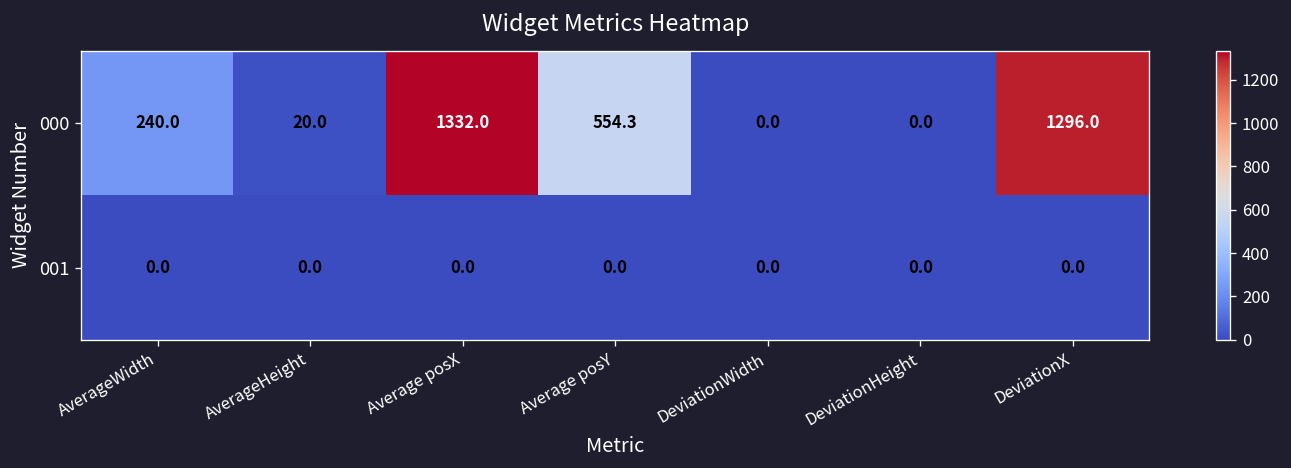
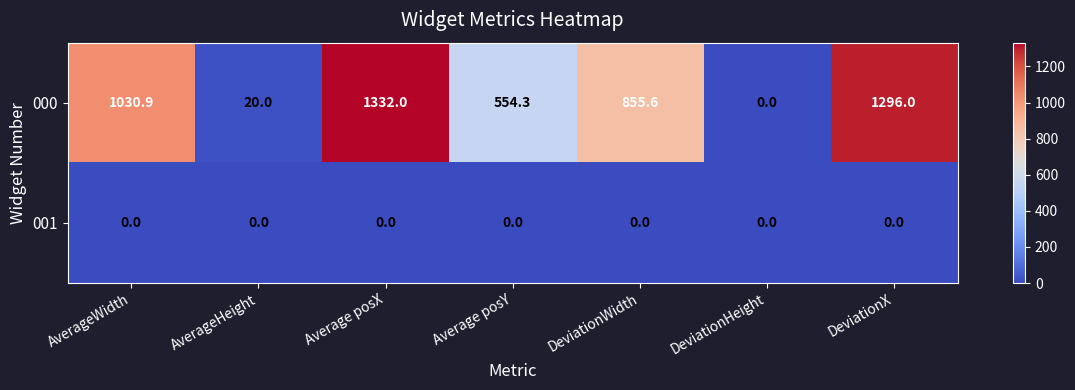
000, AverageWidth: 240.0 -> 1030.9
000, DeviationWidth: 0.0 -> 855.6
